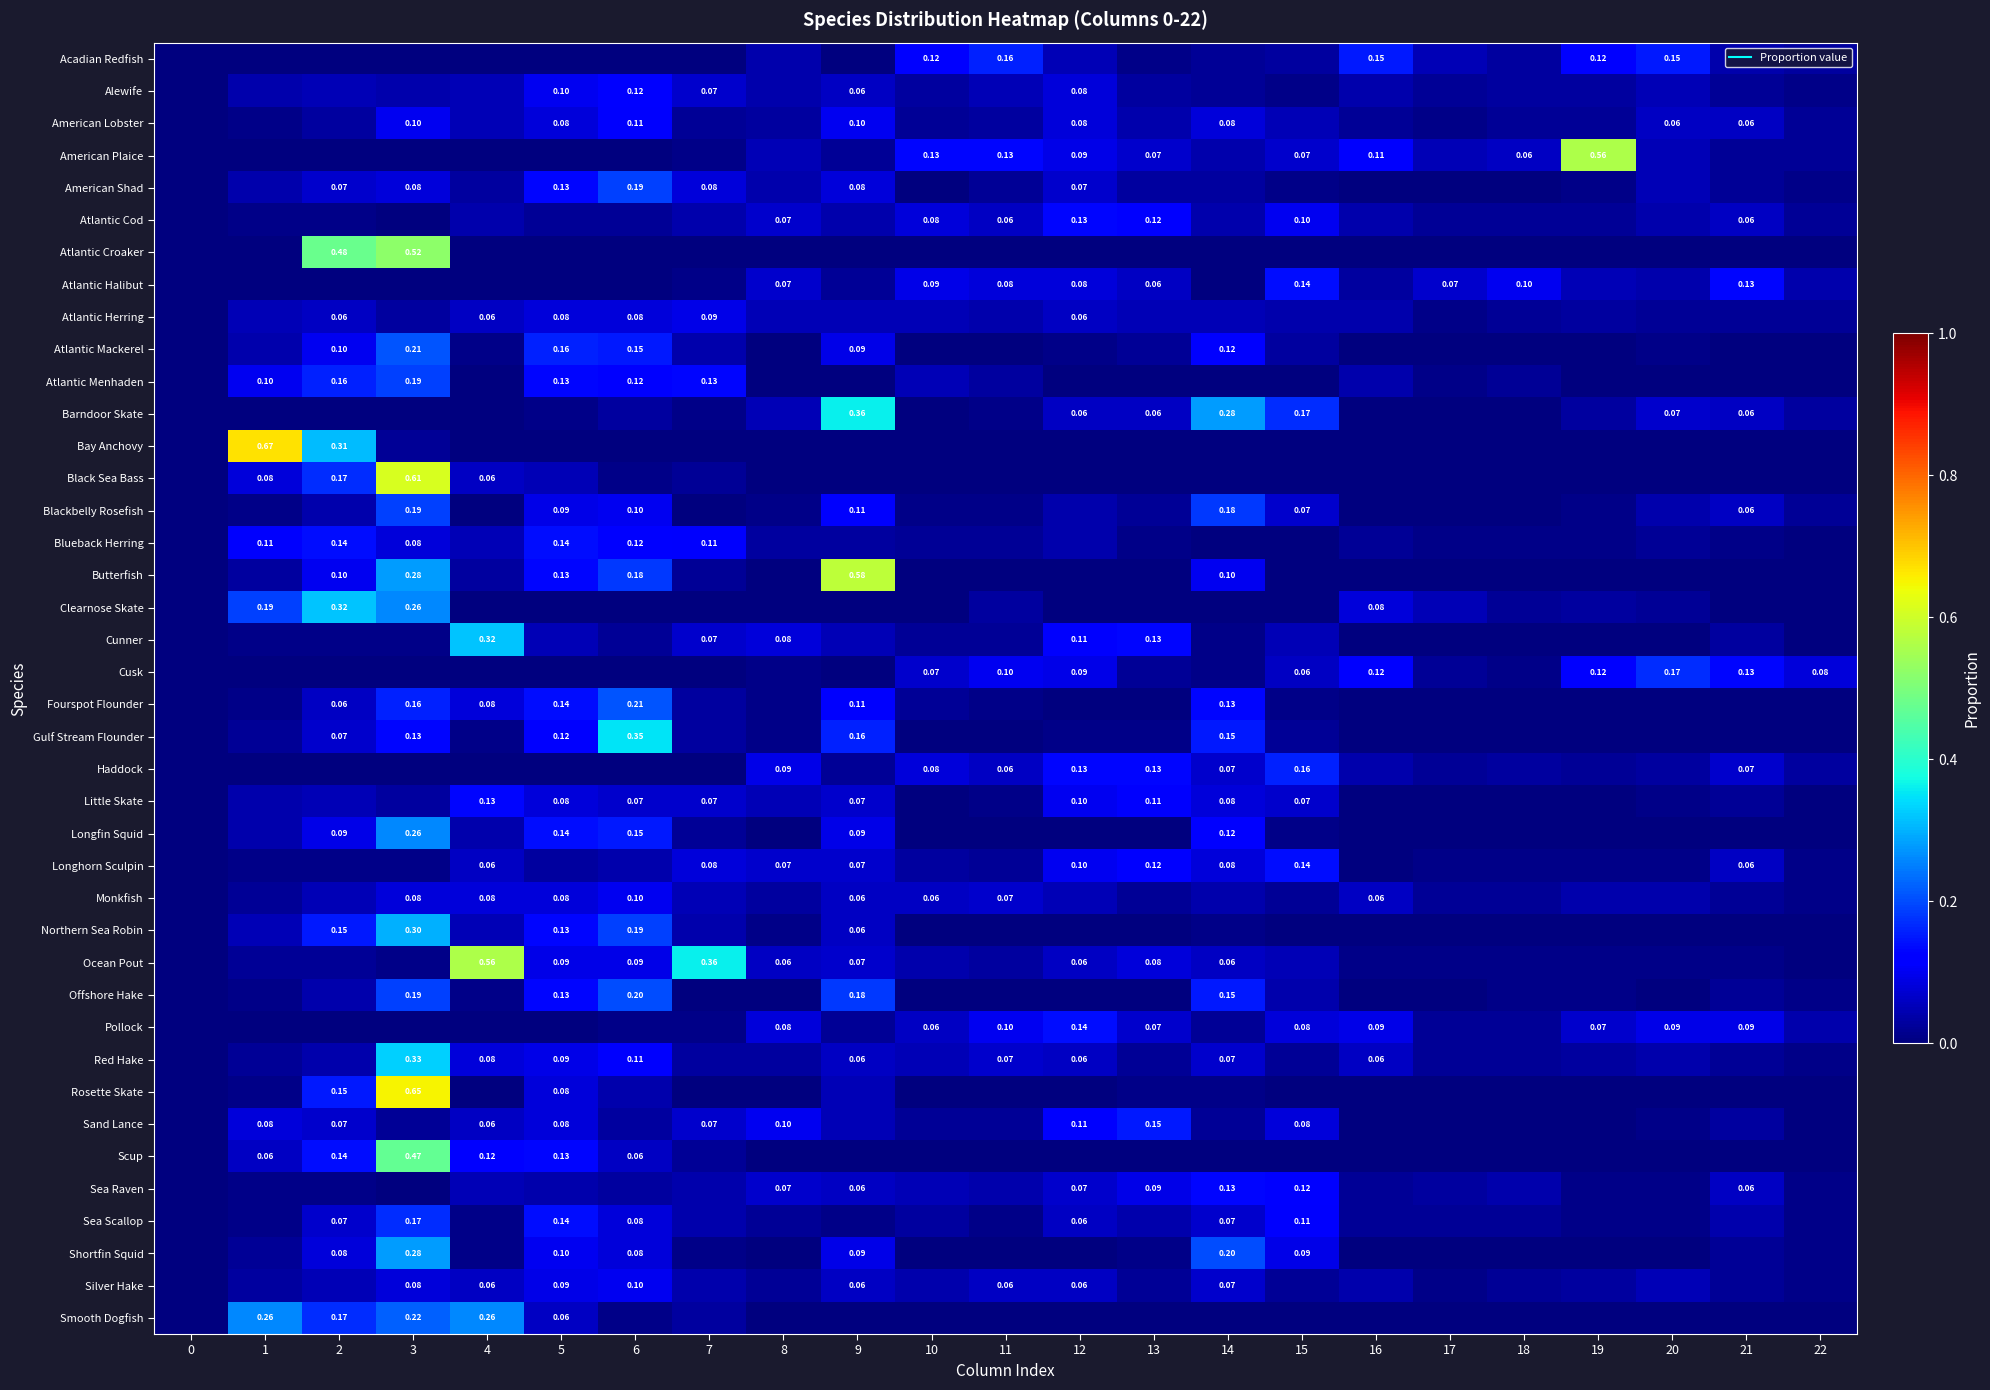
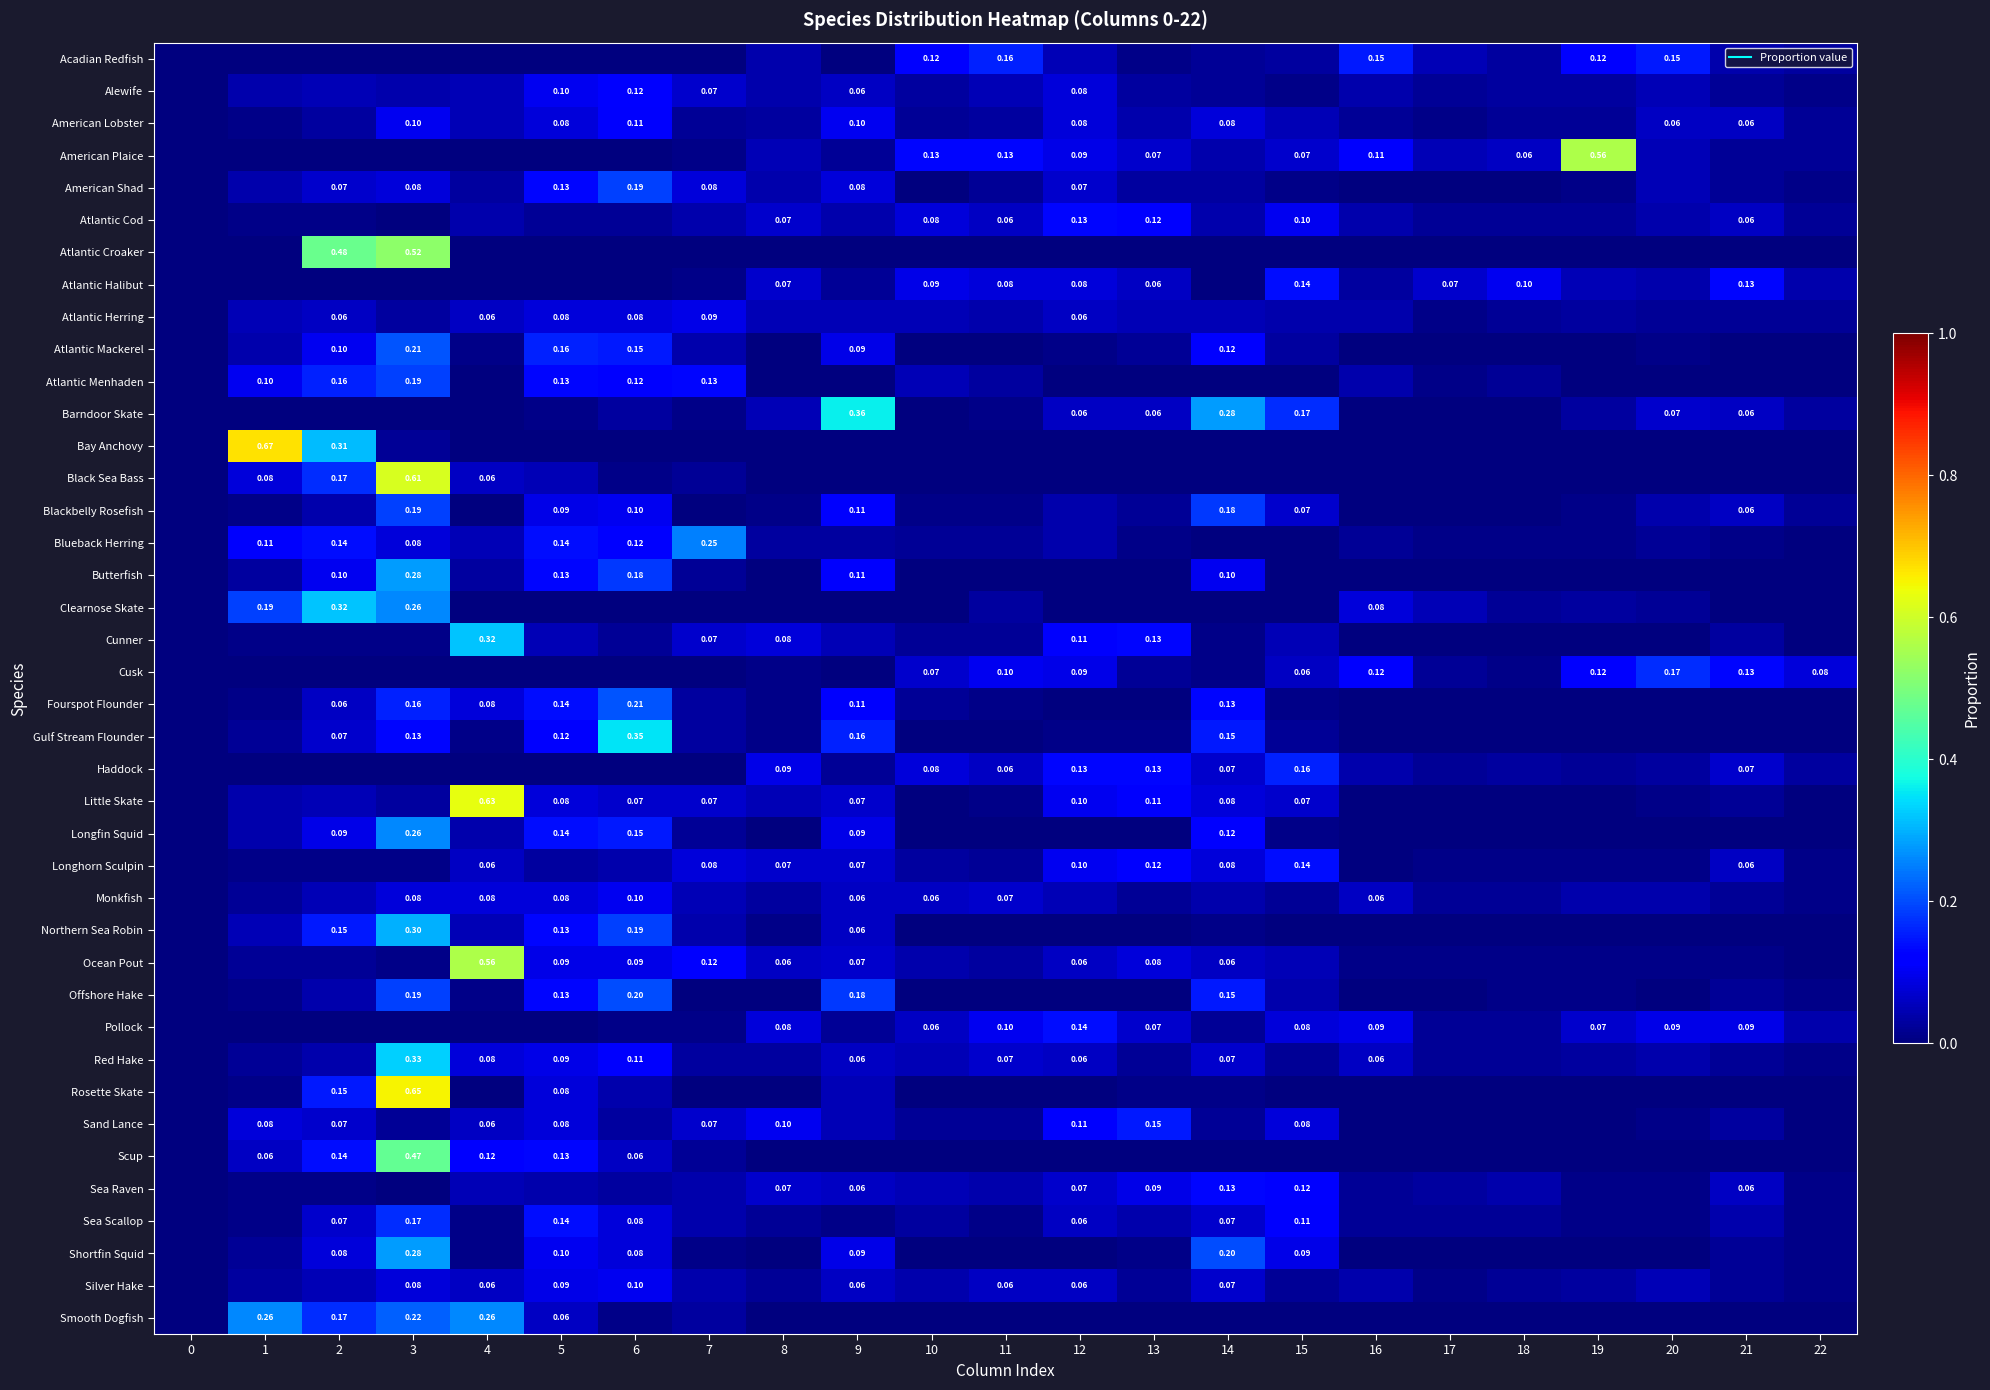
Blueback Herring, 7: 0.11 -> 0.25
Butterfish, 9: 0.58 -> 0.11
Little Skate, 4: 0.13 -> 0.63
Ocean Pout, 7: 0.36 -> 0.12
